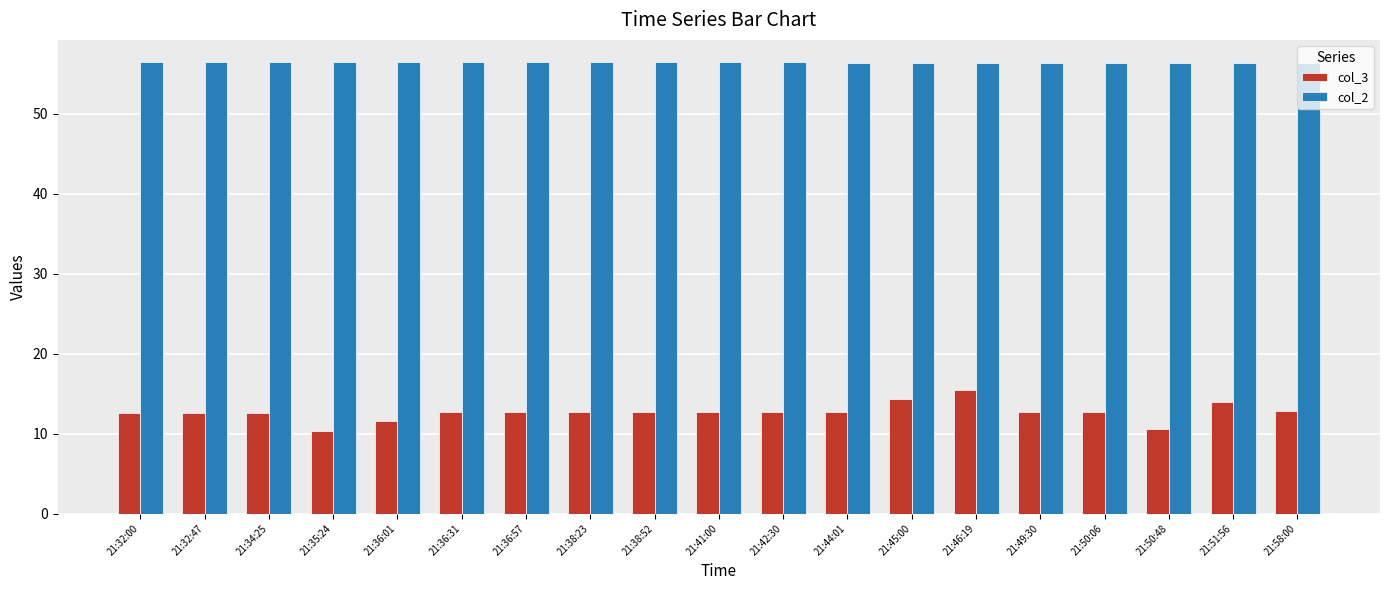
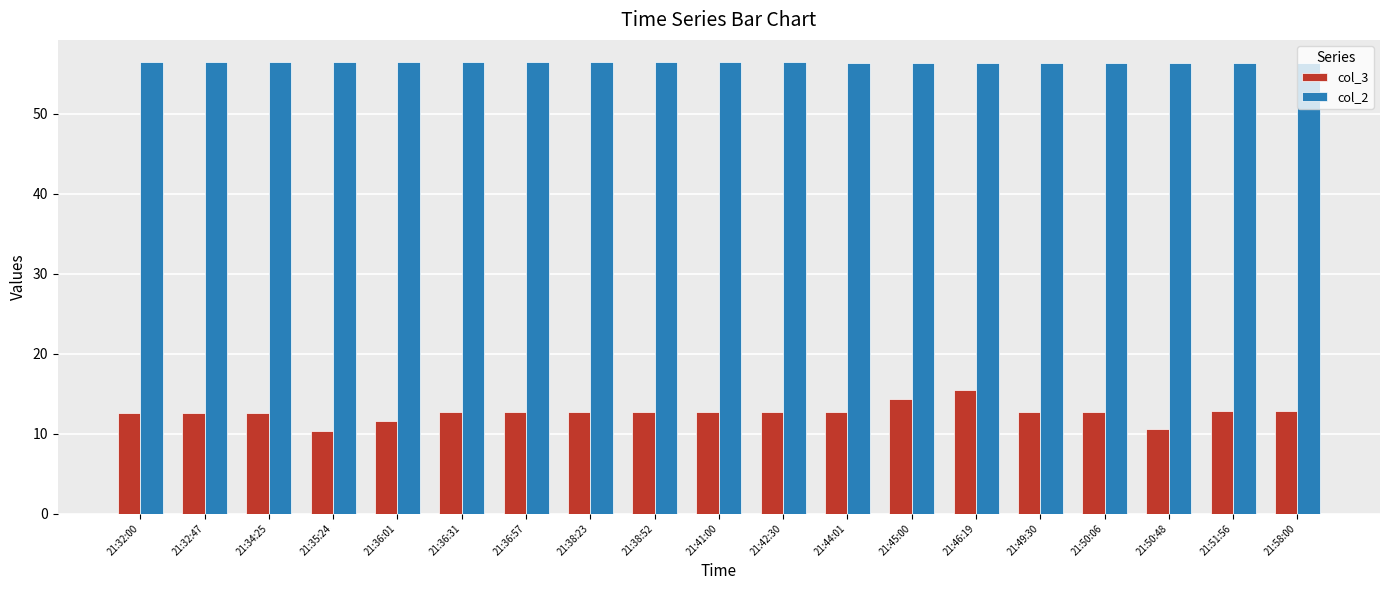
col_3, 21:51:56: 14 -> 13
